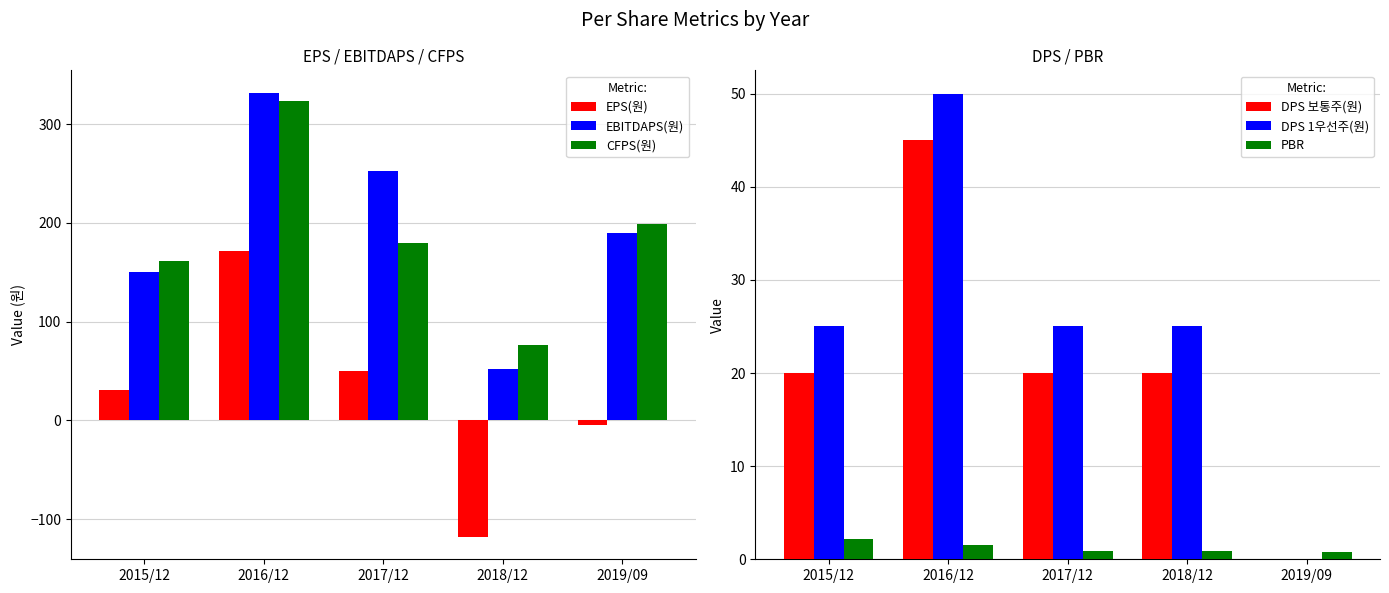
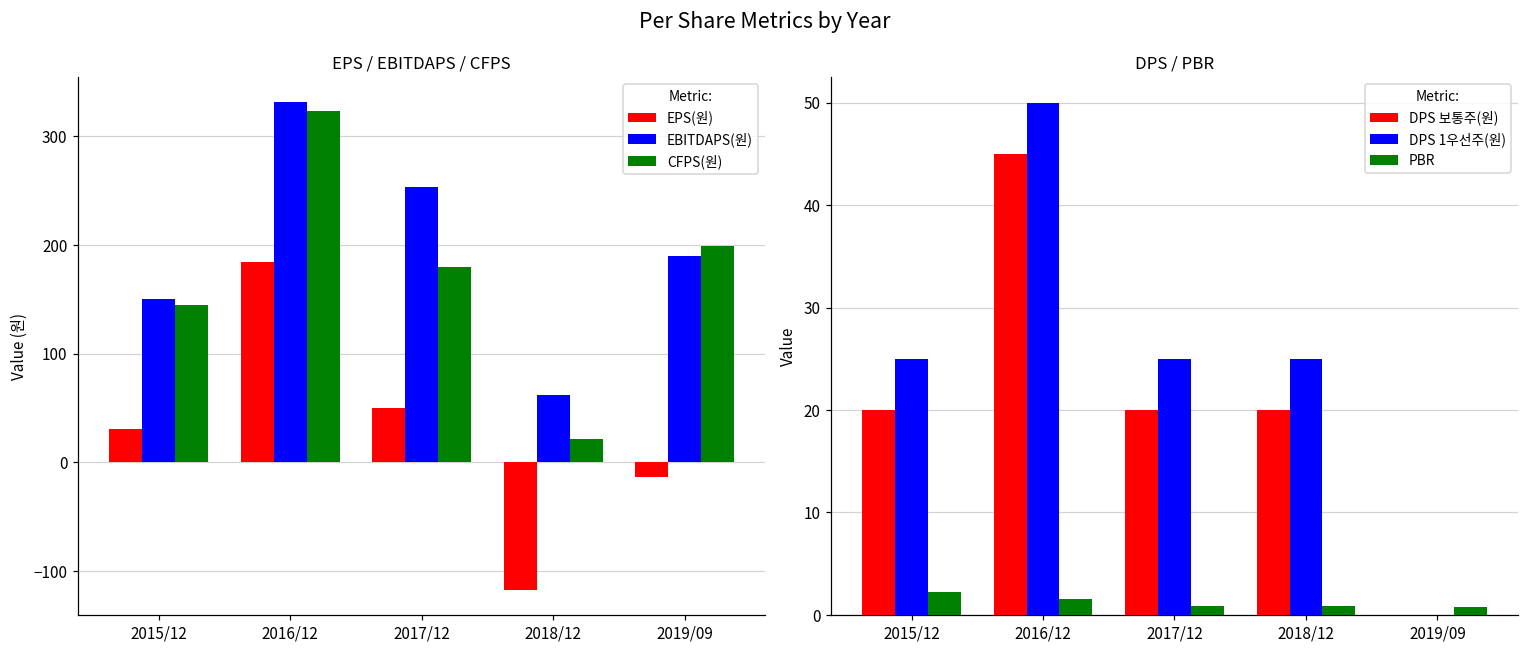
EPS / EBITDAPS / CFPS, CFPS(원), 2015/12: 160 -> 150
EPS / EBITDAPS / CFPS, EPS(원), 2016/12: 170 -> 180
EPS / EBITDAPS / CFPS, EBITDAPS(원), 2018/12: 50 -> 60
EPS / EBITDAPS / CFPS, CFPS(원), 2018/12: 80 -> 20
EPS / EBITDAPS / CFPS, EPS(원), 2019/09: -5 -> -14
